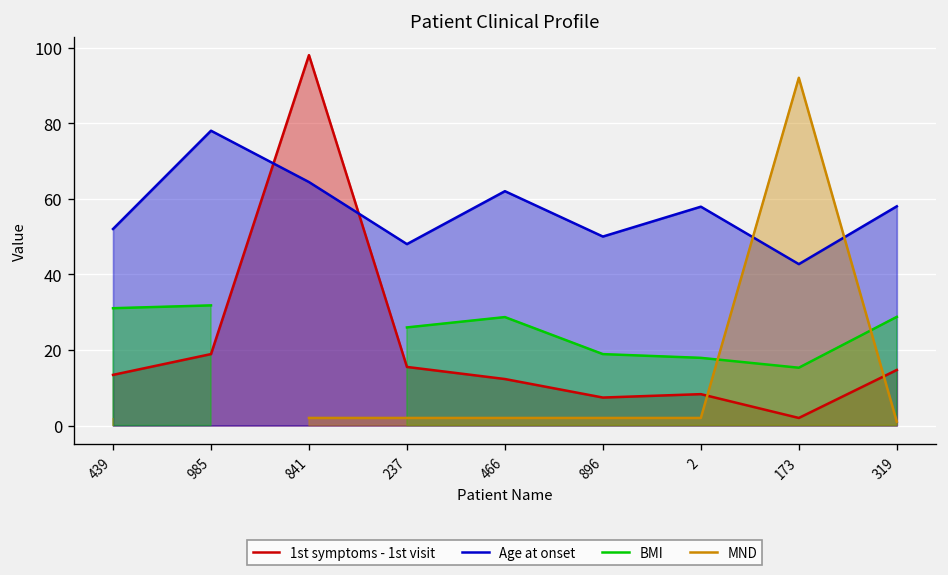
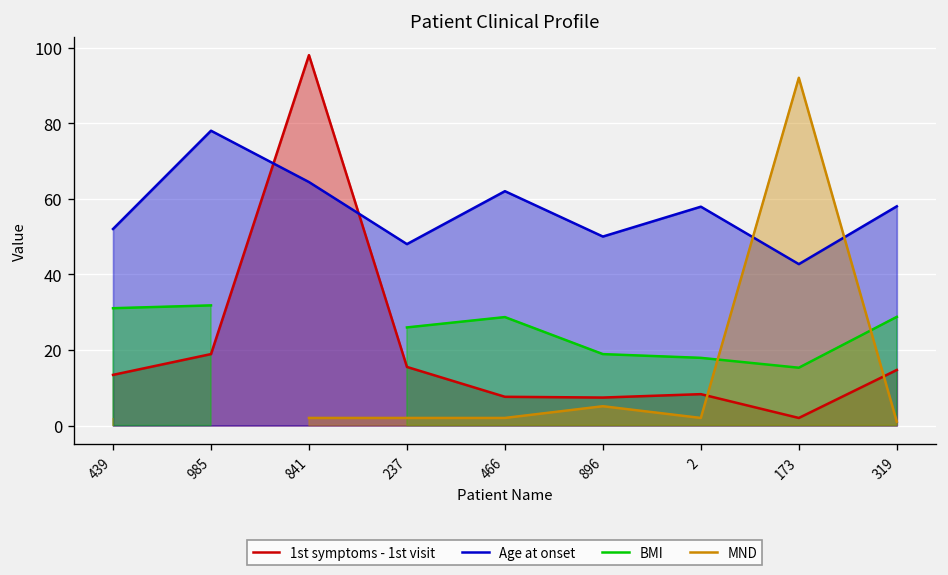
1st symptoms - 1st visit, 466: 12 -> 8
MND, 896: 2 -> 5
